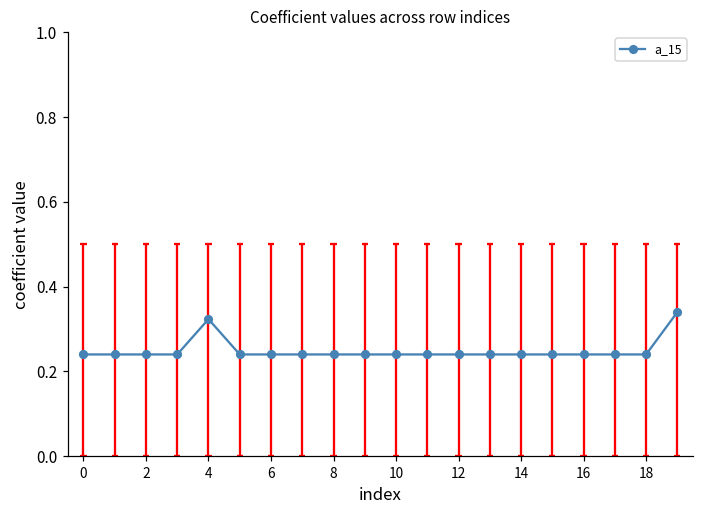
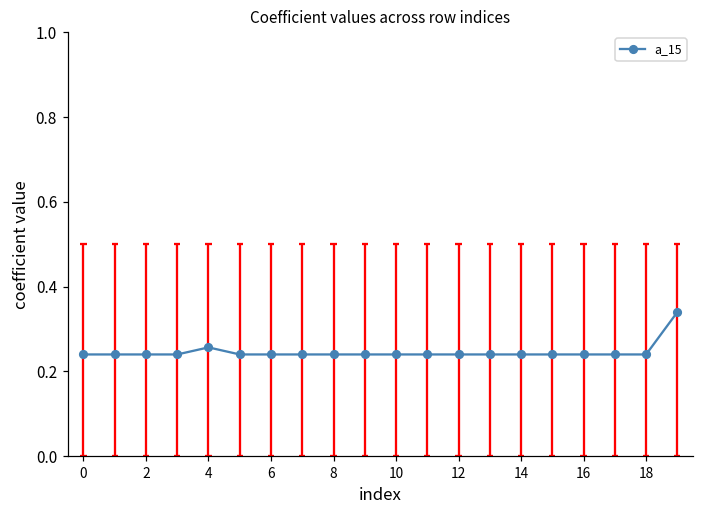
4: 0.32 -> 0.26
